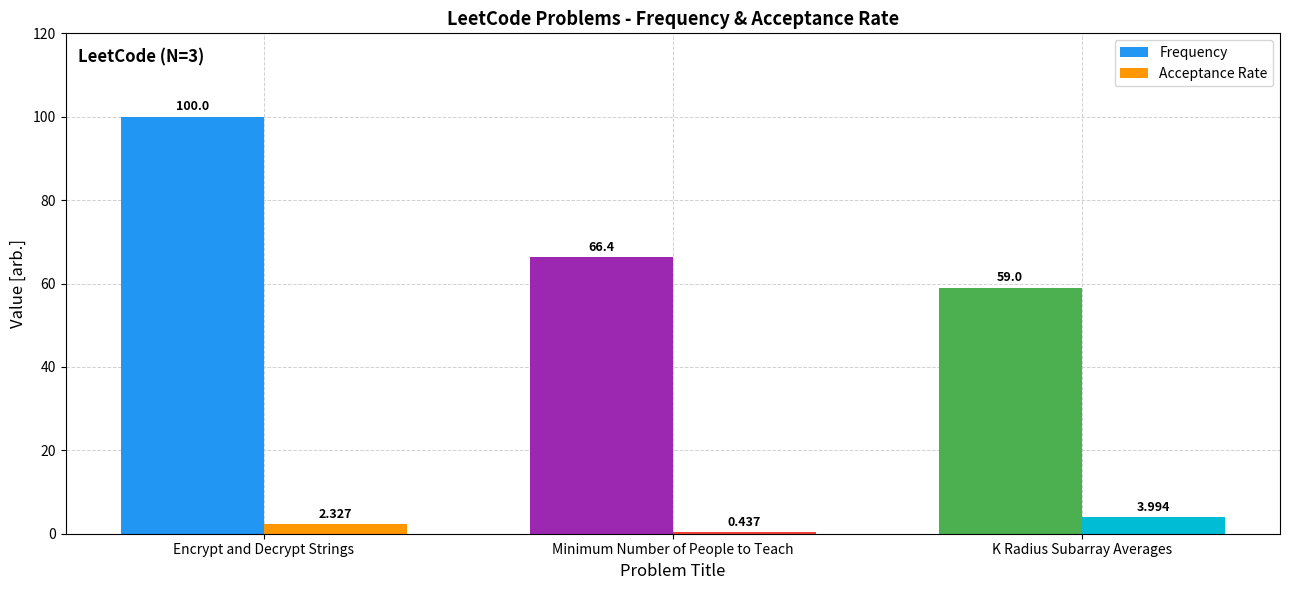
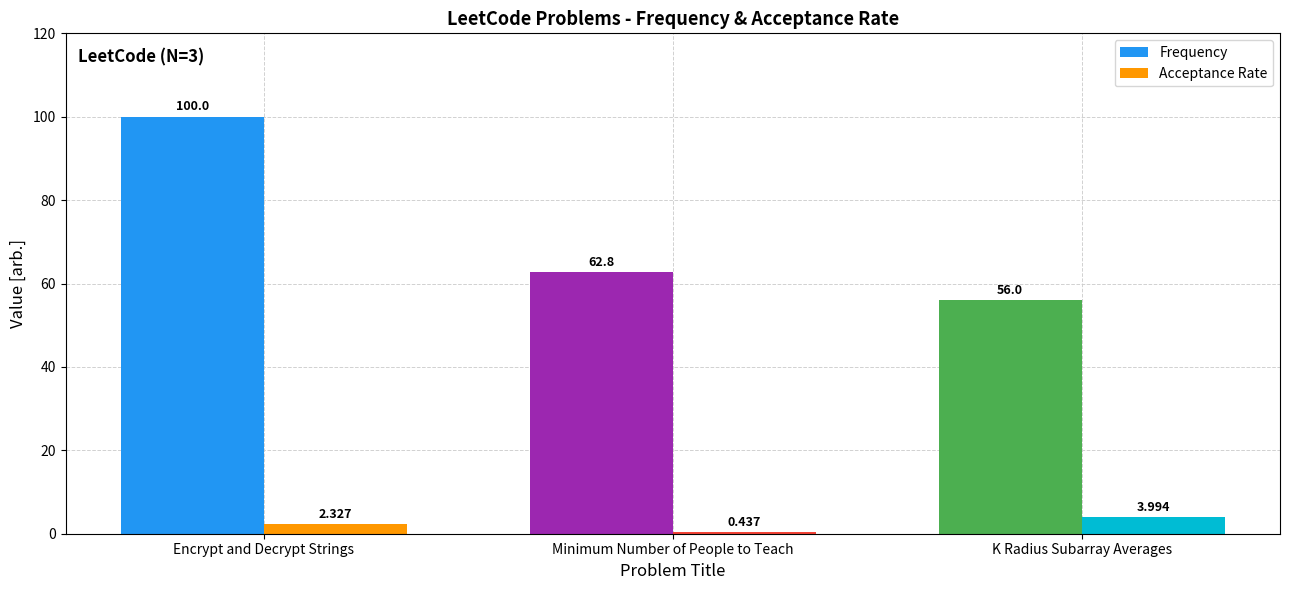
Frequency, Minimum Number of People to Teach: 66.4 -> 62.8
Frequency, K Radius Subarray Averages: 59.0 -> 56.0
